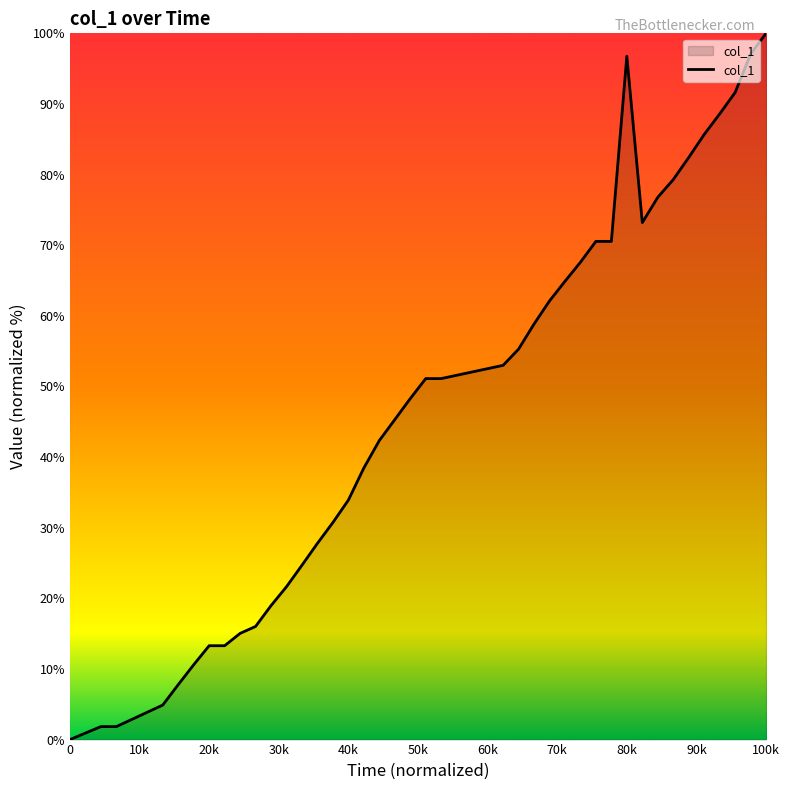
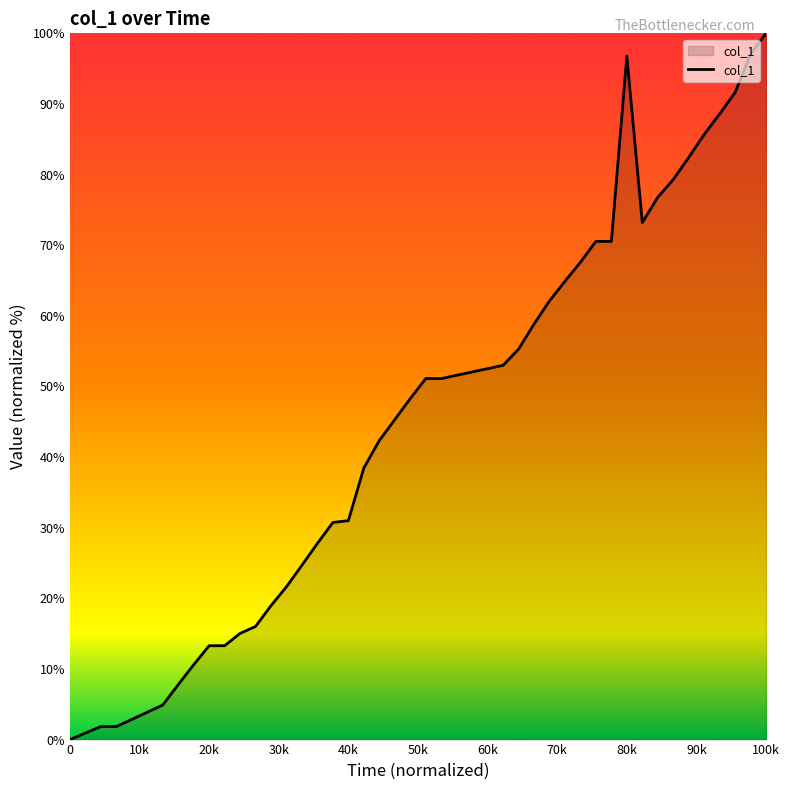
40k: 34% -> 31%
